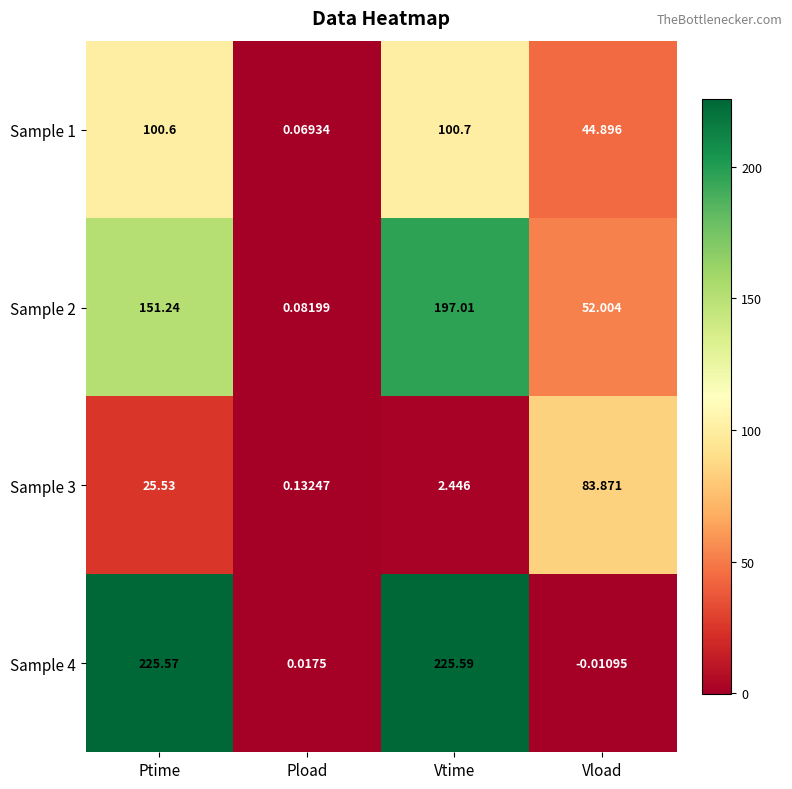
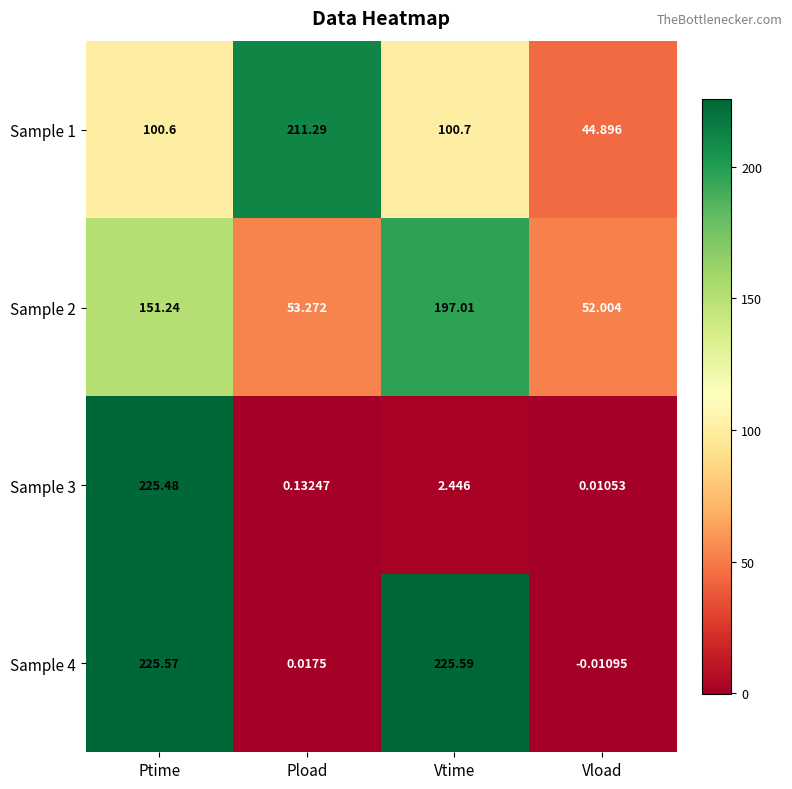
Sample 1, Pload: 0.06934 -> 211.29
Sample 2, Pload: 0.08199 -> 53.272
Sample 3, Ptime: 25.53 -> 225.48
Sample 3, Vload: 83.871 -> 0.01053
